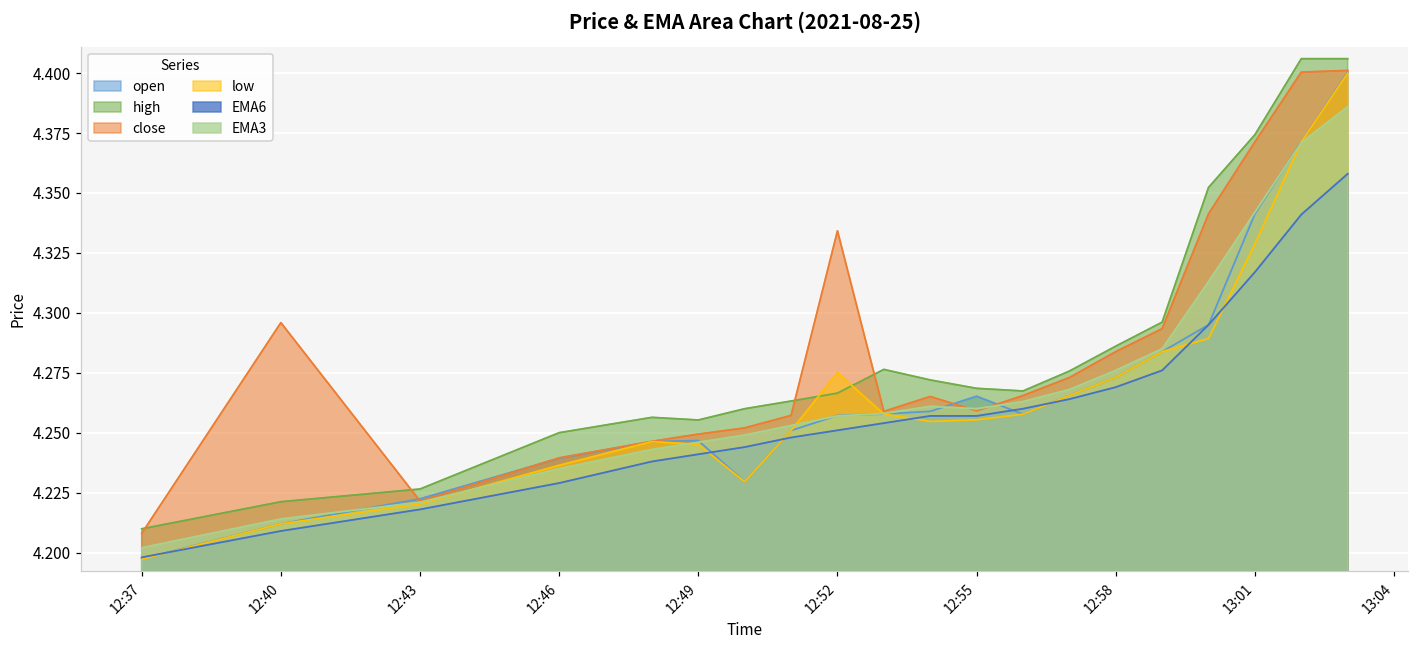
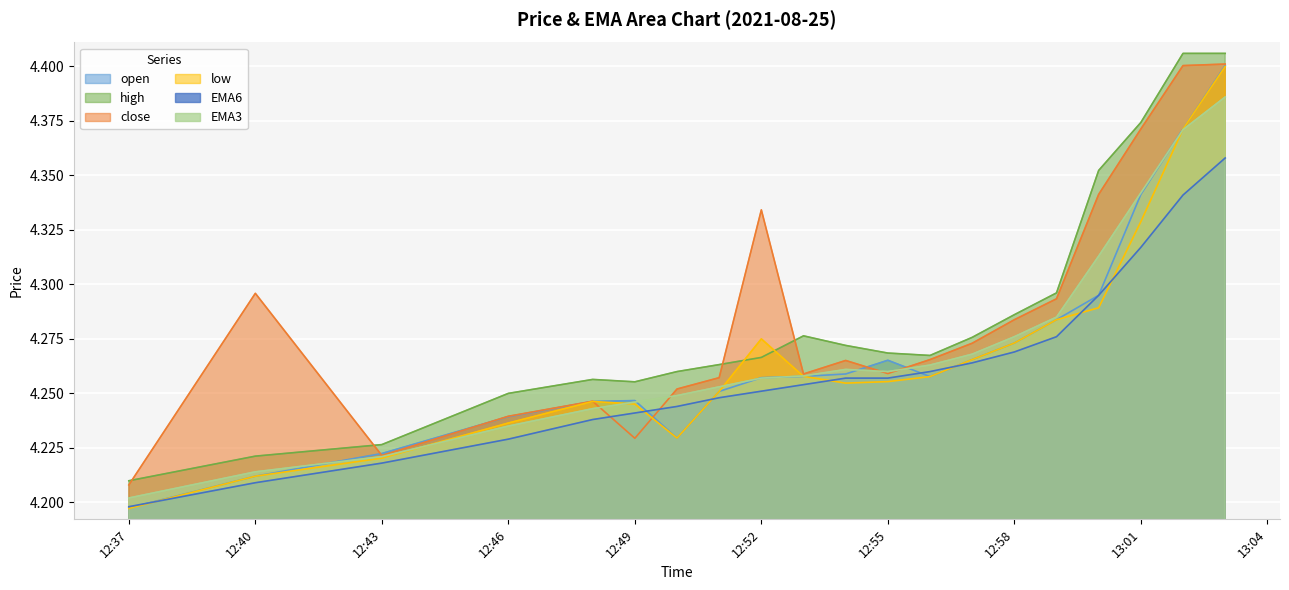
close, 12:49: 4.249 -> 4.229
